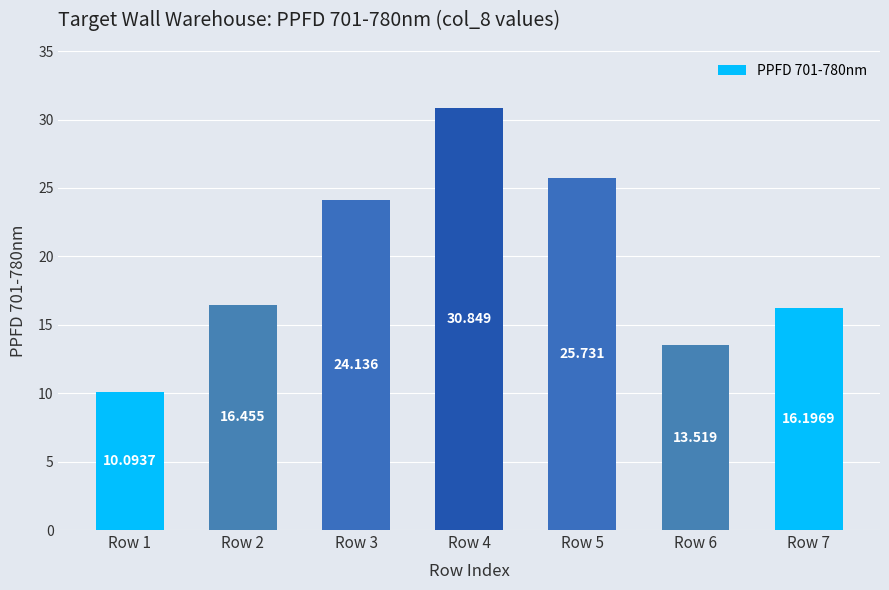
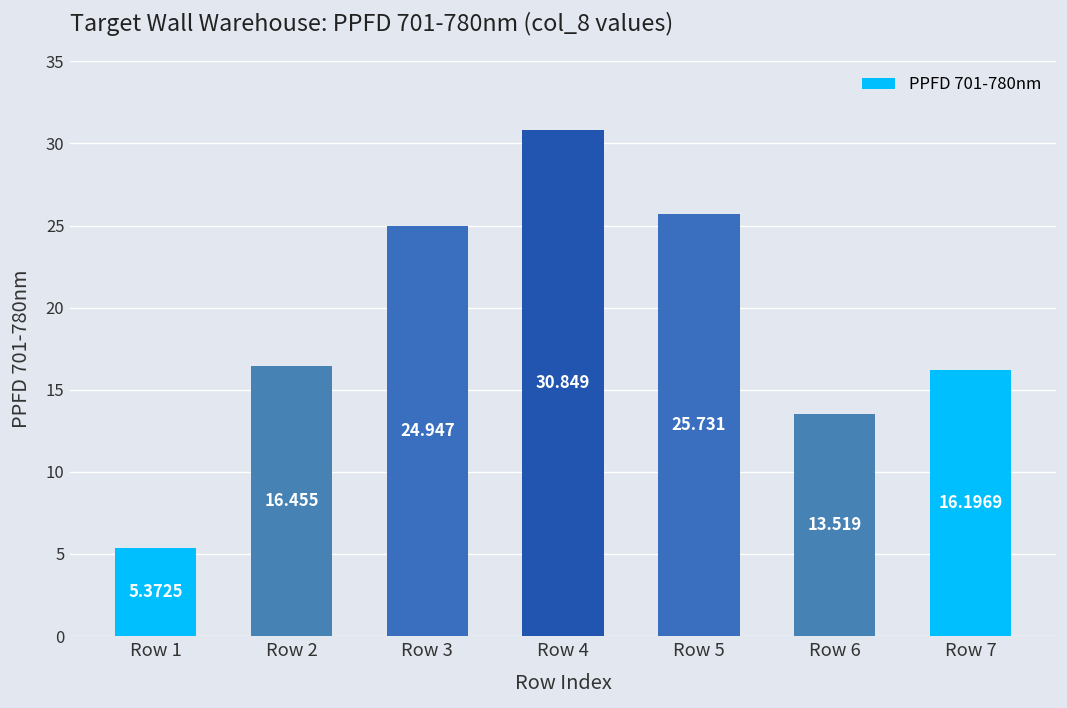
Row 1: 10.0937 -> 5.3725
Row 3: 24.136 -> 24.947
